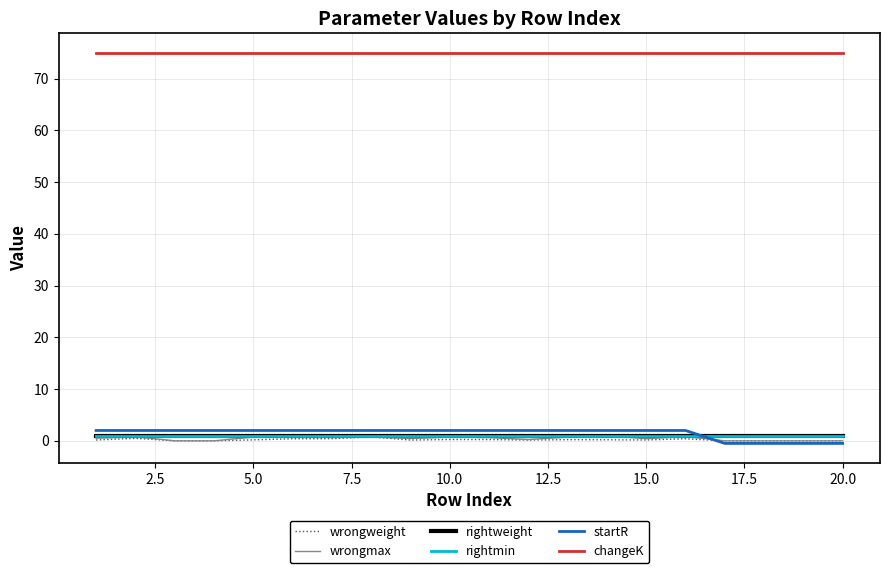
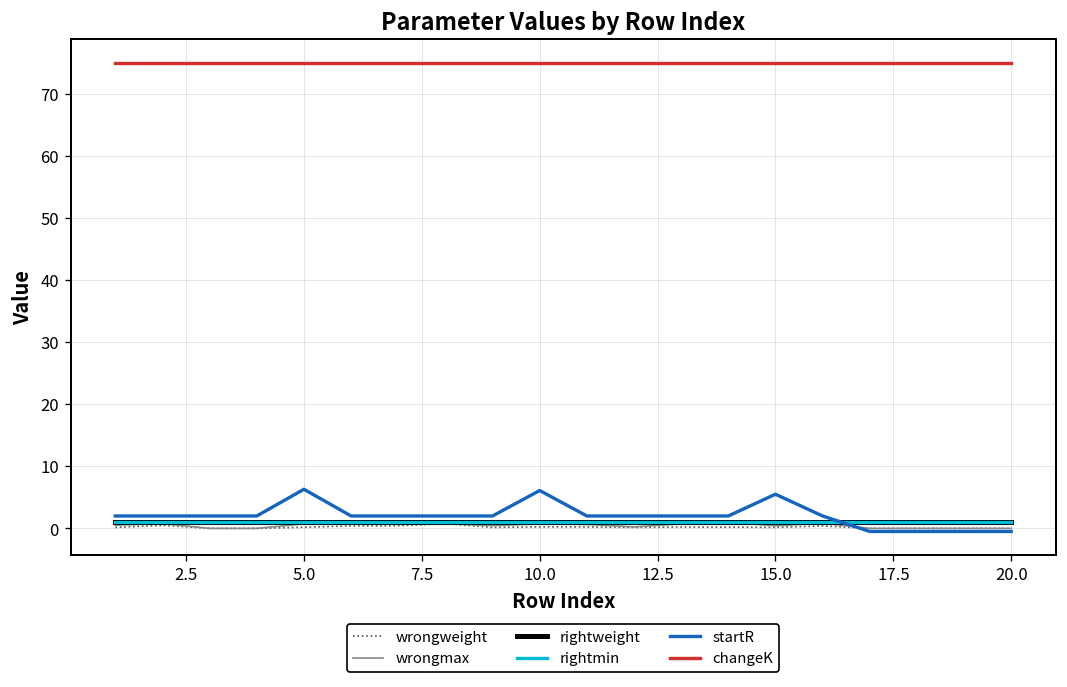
startR, 5.0: 2 -> 6
startR, 10.0: 2 -> 6
startR, 15.0: 2 -> 6
